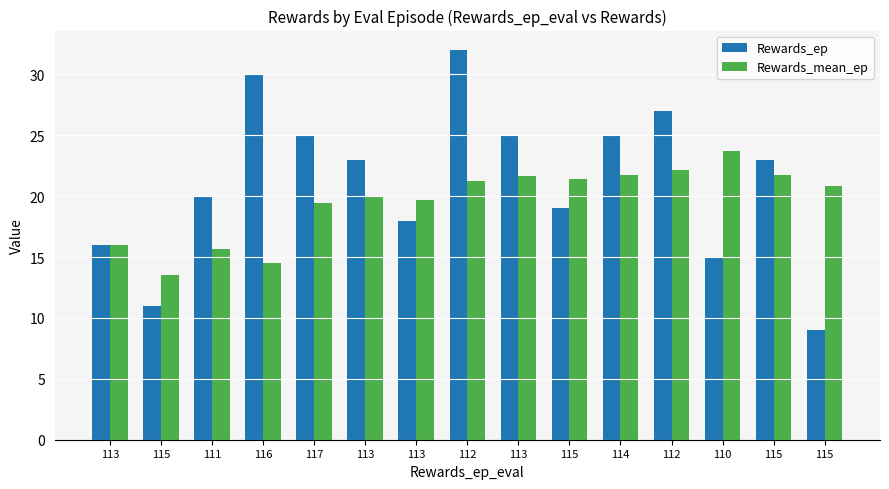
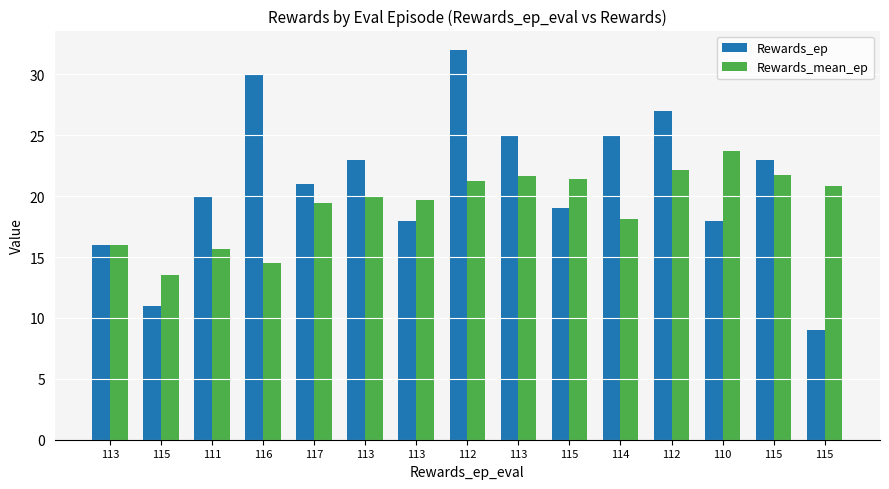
Rewards_ep, 117: 25 -> 21
Rewards_mean_ep, 114: 21.7 -> 18.1
Rewards_ep, 110: 15 -> 18
